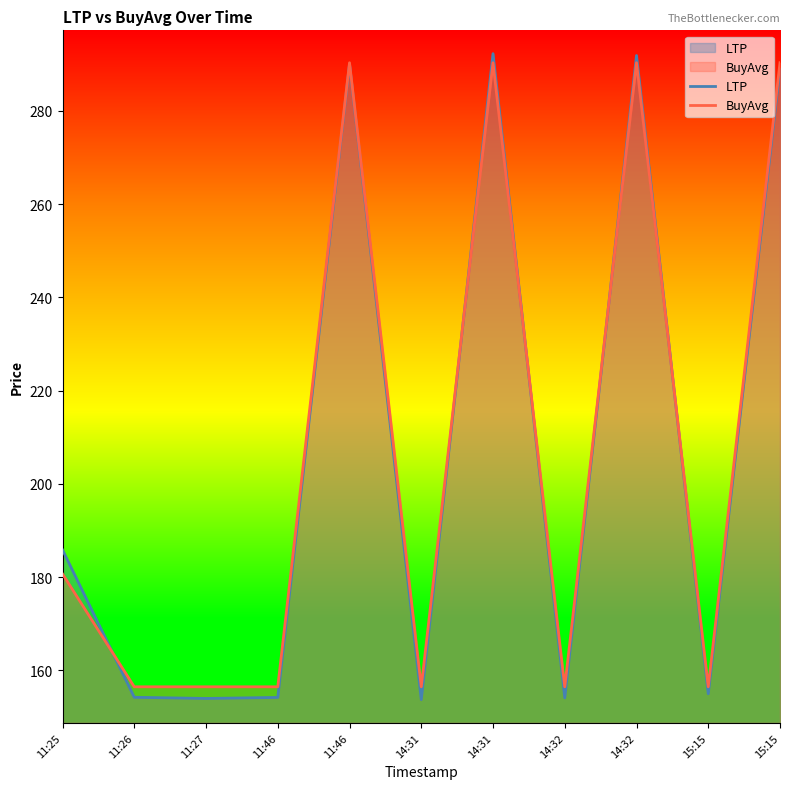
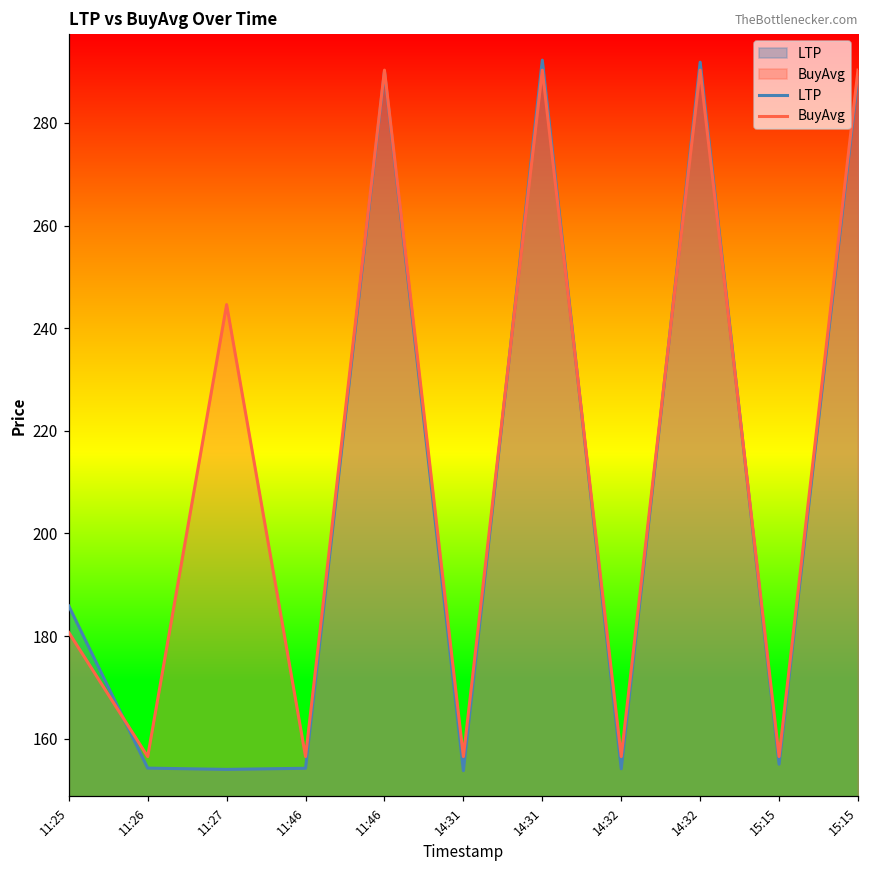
BuyAvg, 11:27: 157 -> 245
